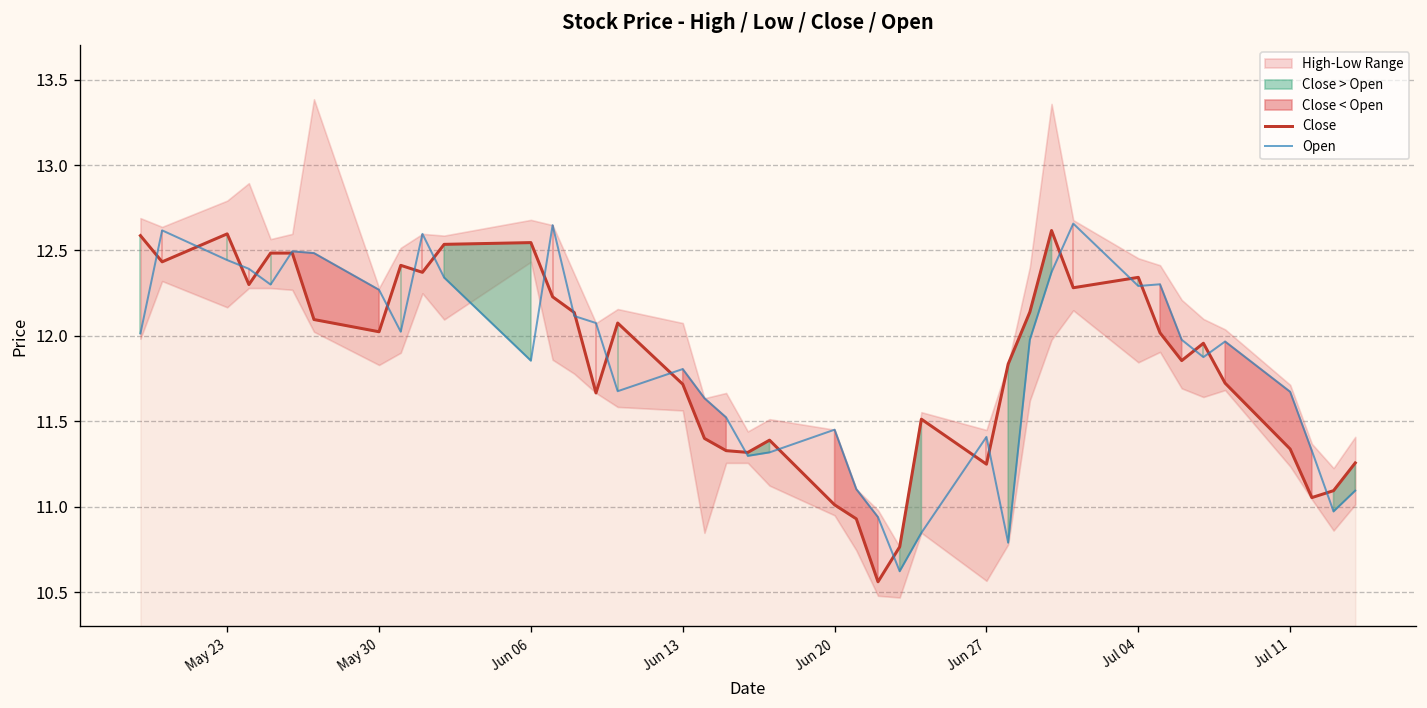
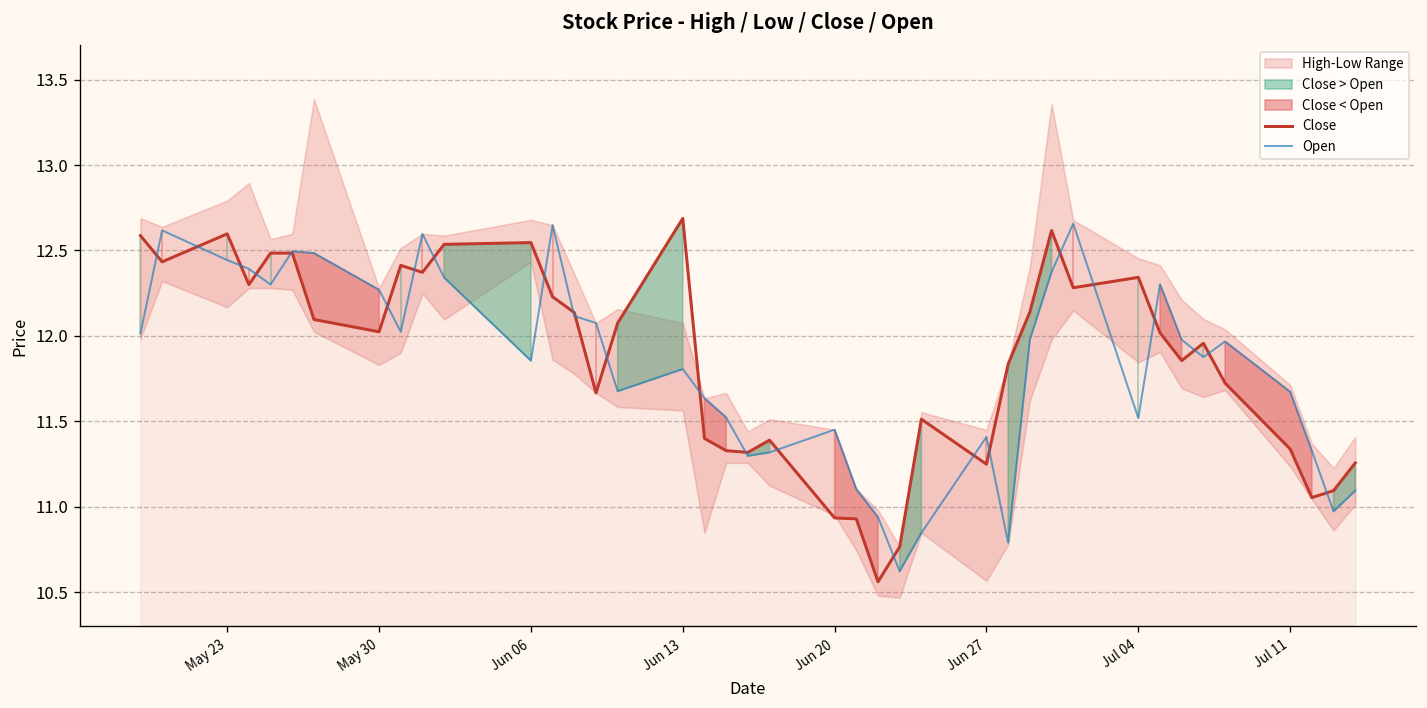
Close, Jun 13: 11.72 -> 12.69
Close, Jun 20: 11.01 -> 10.93
Open, Jul 04: 12.29 -> 11.52
